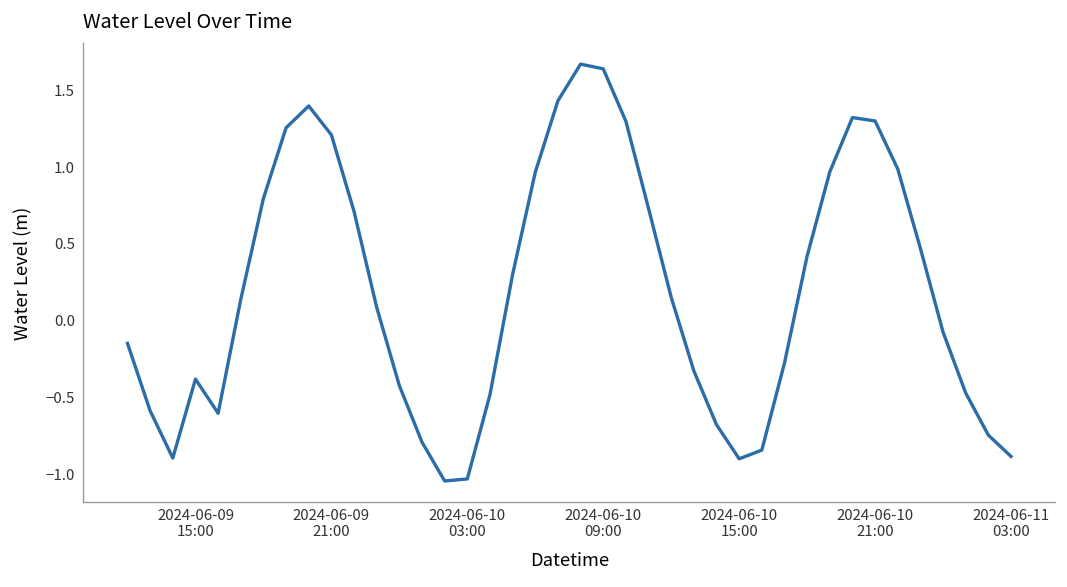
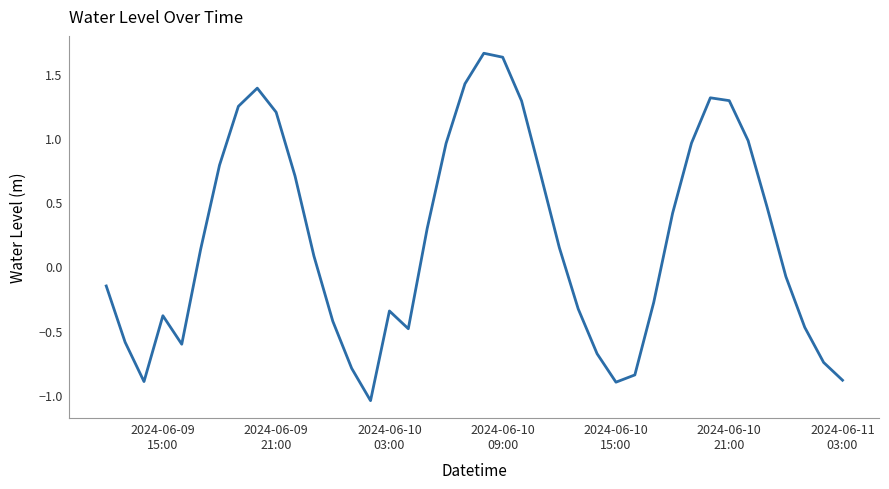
2024-06-10 03:00: -1.03 -> -0.35
